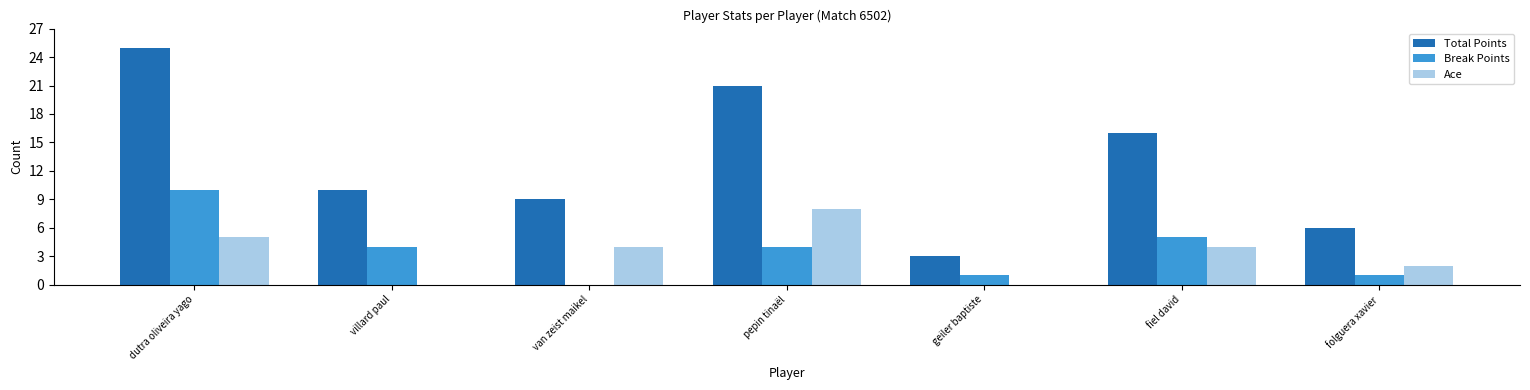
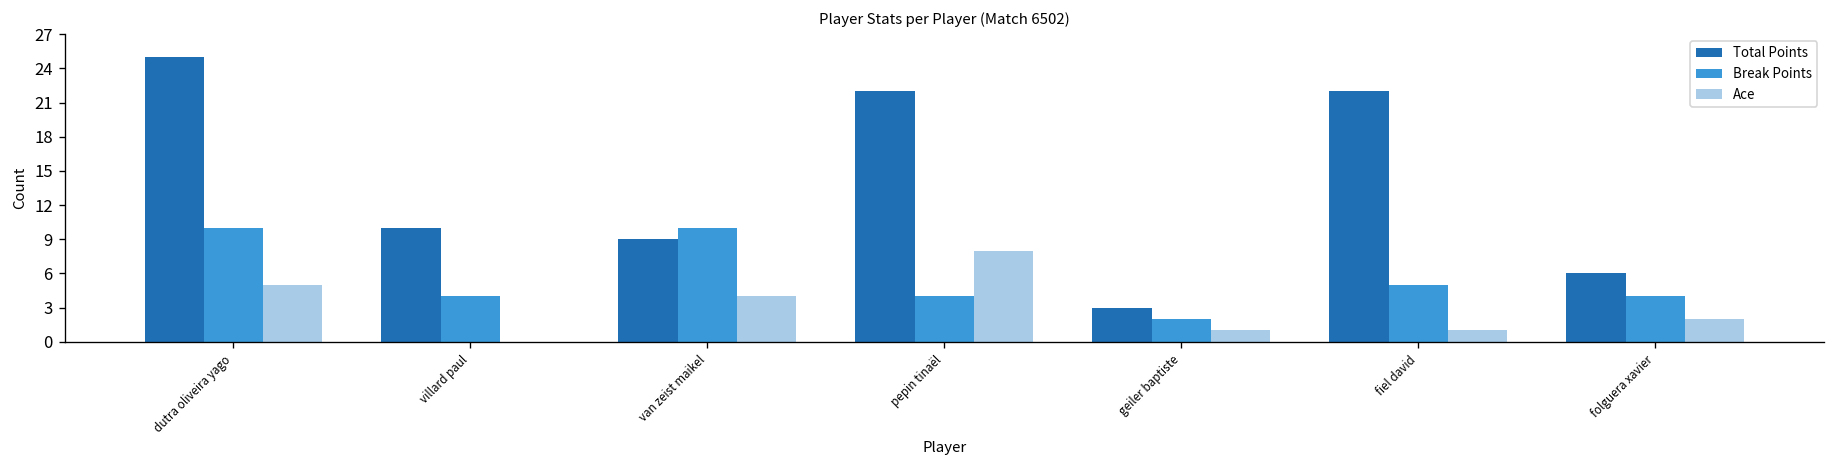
Break Points, van zeist maikel: 0 -> 10
Total Points, pepin tinaël: 21 -> 22
Break Points, geiler baptiste: 1 -> 2
Ace, geiler baptiste: 0 -> 1
Total Points, fiel david: 16 -> 22
Ace, fiel david: 4 -> 1
Break Points, folguera xavier: 1 -> 4
